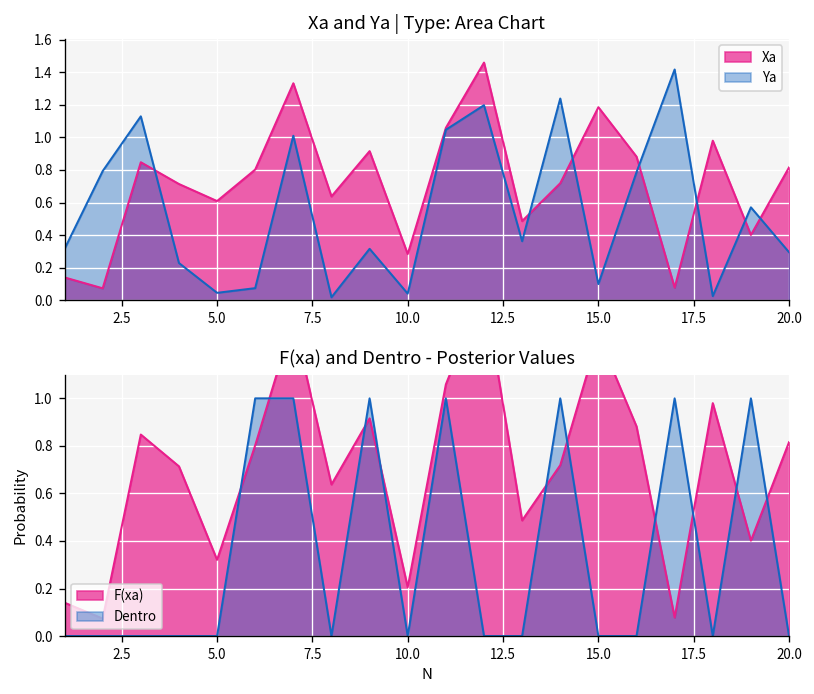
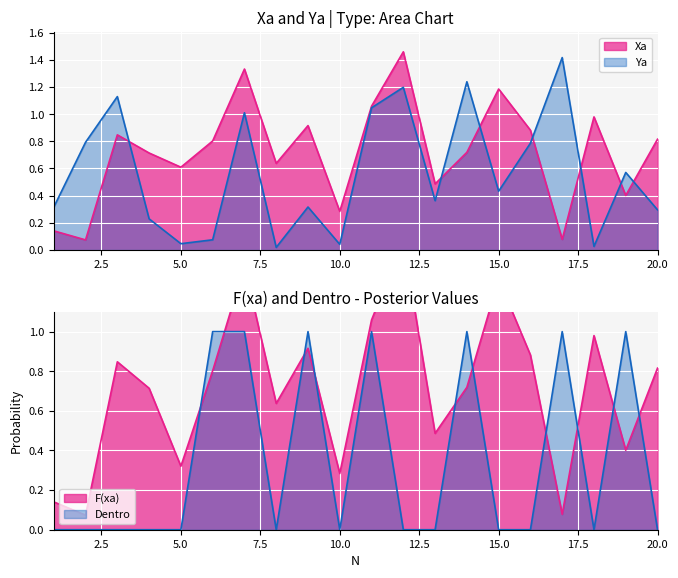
Xa and Ya | Type: Area Chart, Ya, 15.0: 0.10 -> 0.43
F(xa) and Dentro - Posterior Values, F(xa), 10.0: 0.20 -> 0.28
